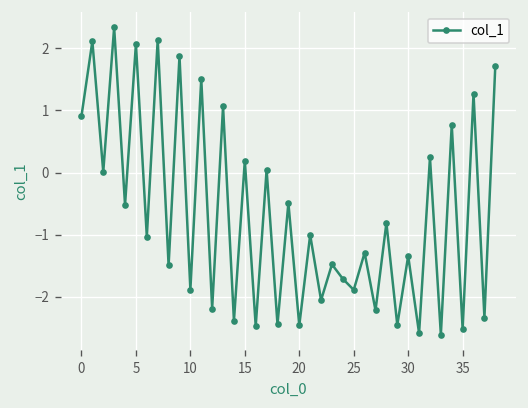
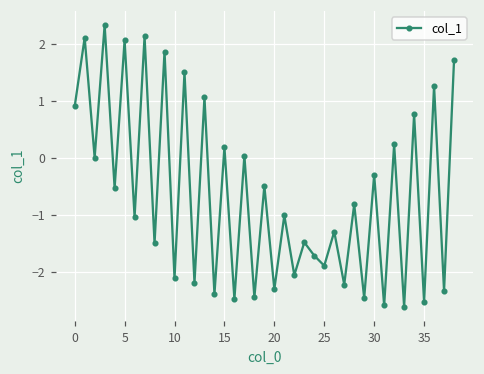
10: -1.9 -> -2.1
20: -2.5 -> -2.3
30: -1.3 -> -0.3
